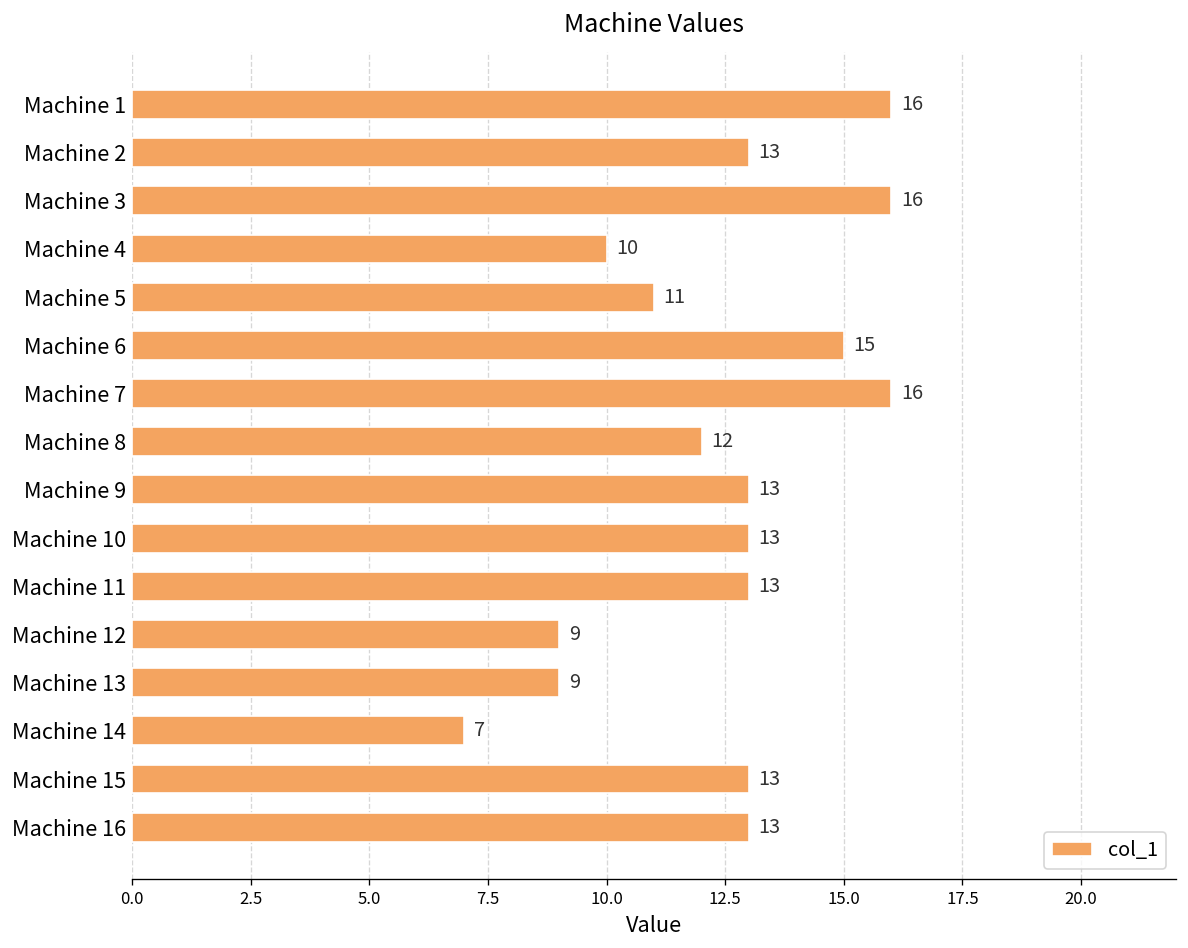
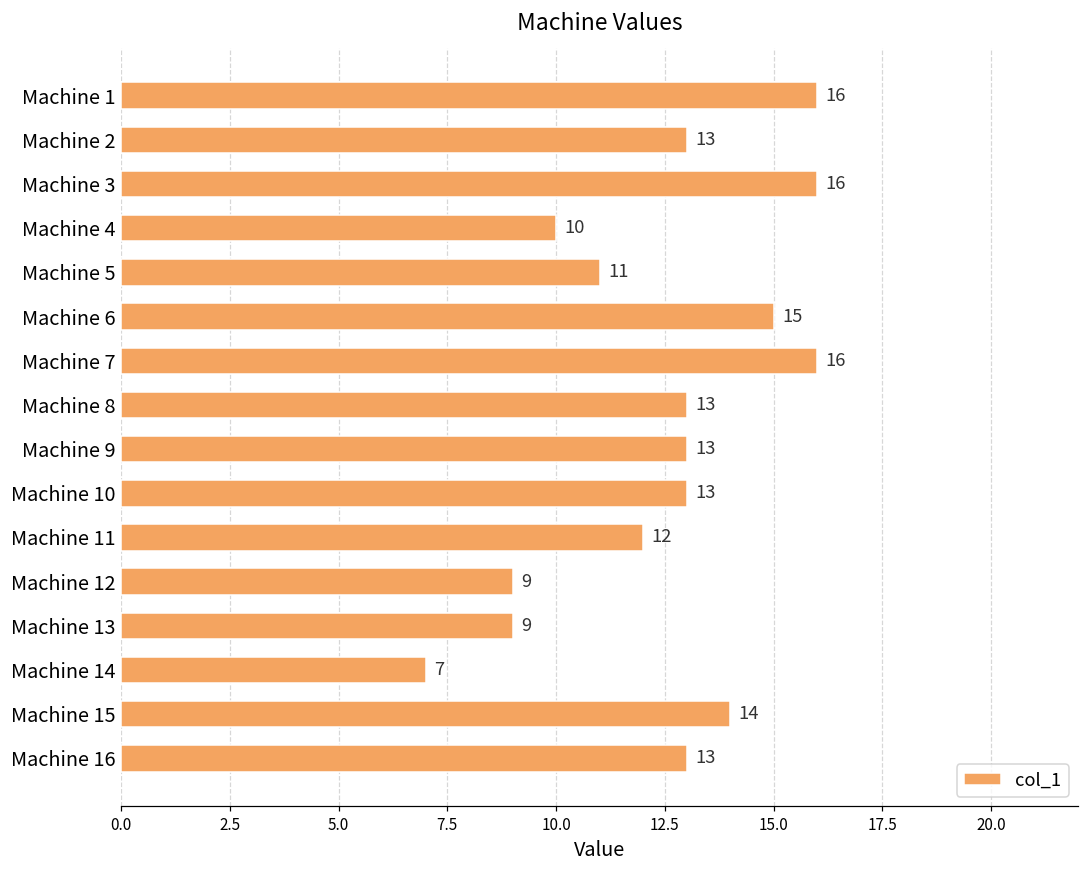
Machine 8: 12 -> 13
Machine 11: 13 -> 12
Machine 15: 13 -> 14
